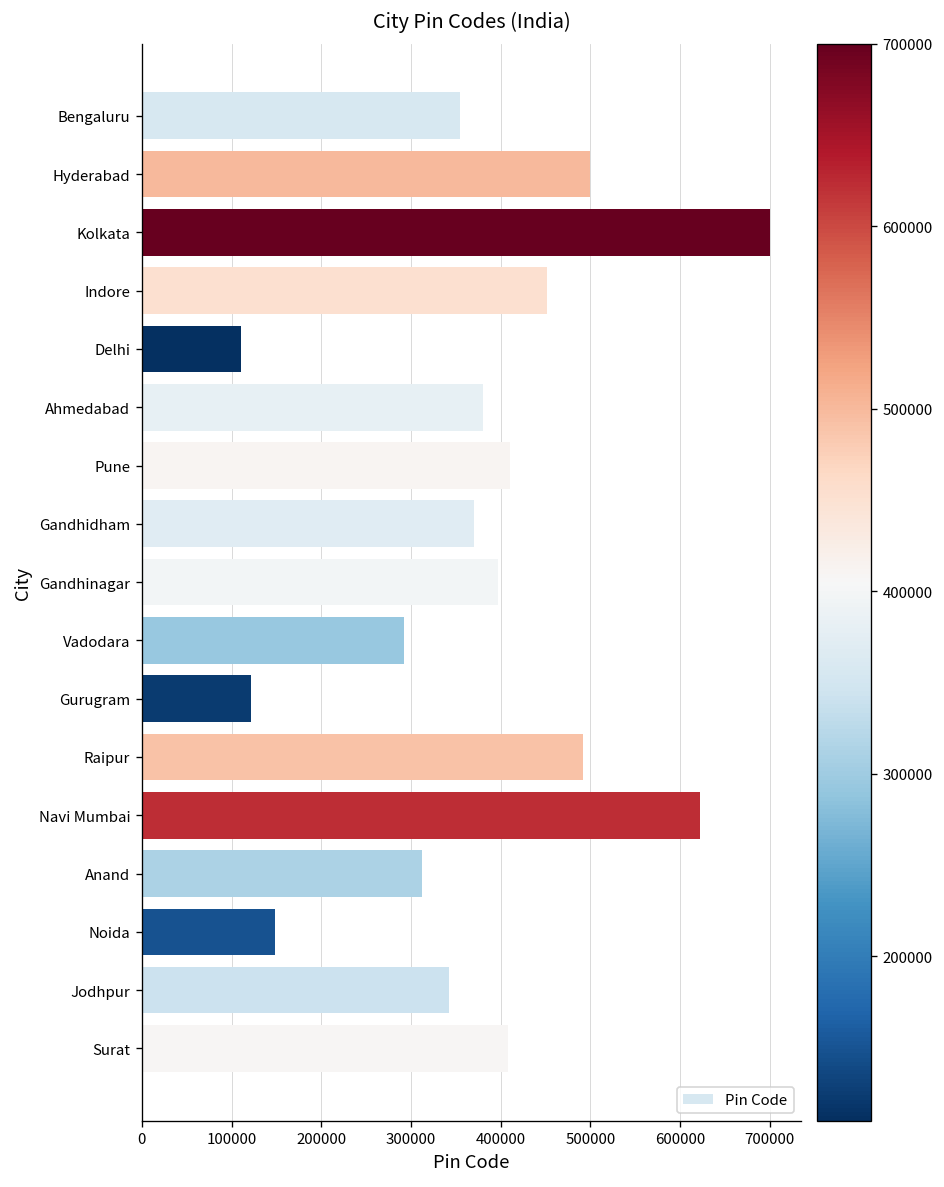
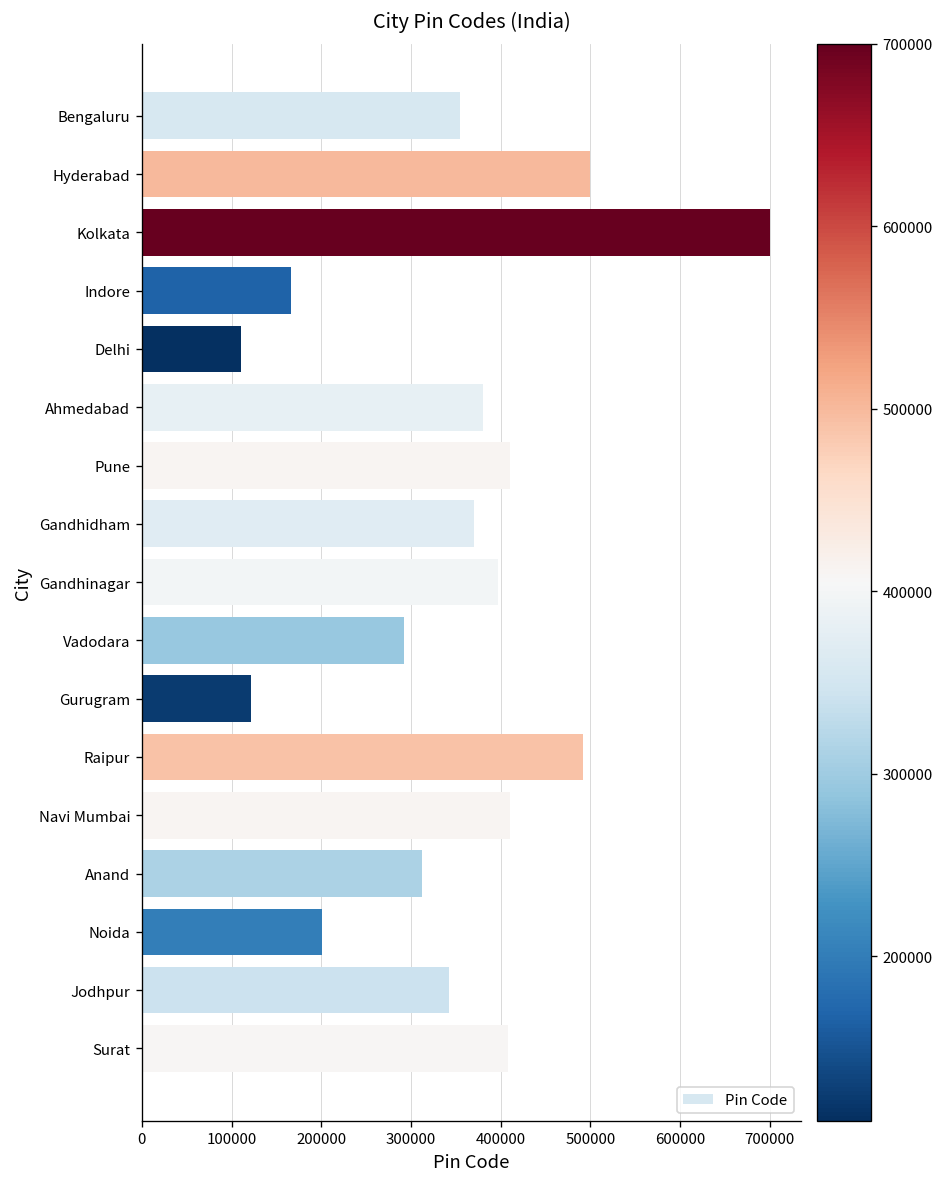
Indore: 450000 -> 170000
Navi Mumbai: 620000 -> 410000
Noida: 150000 -> 200000
